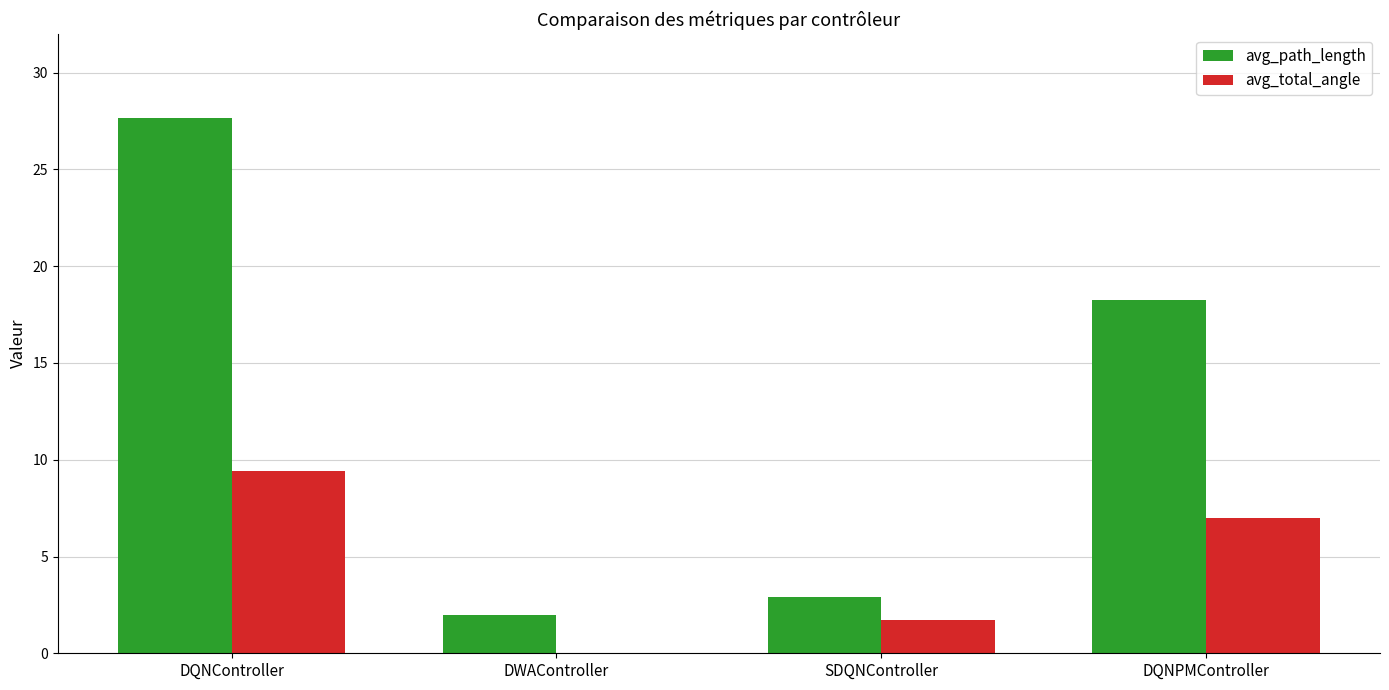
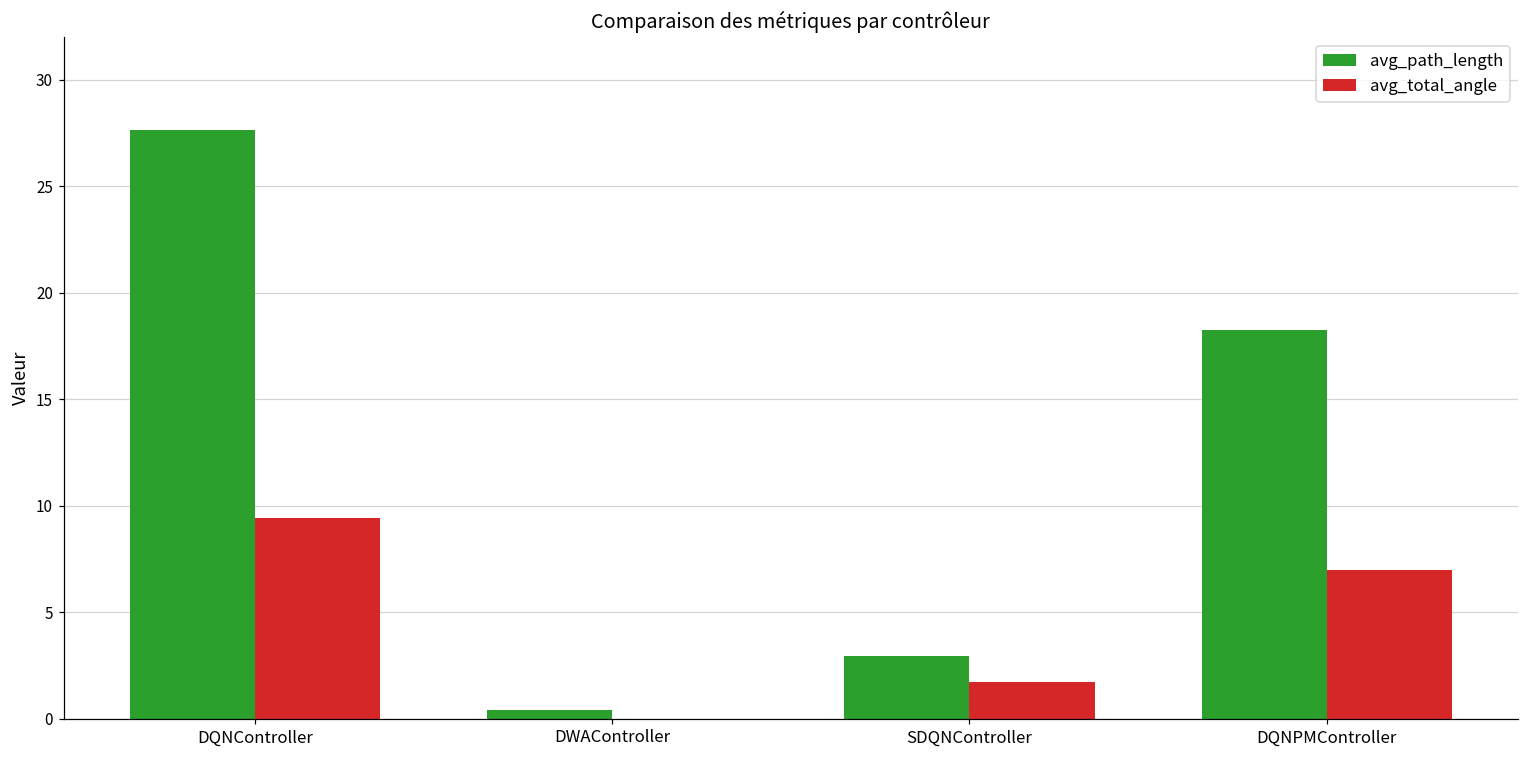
avg_path_length, DWAController: 2.0 -> 0.4
